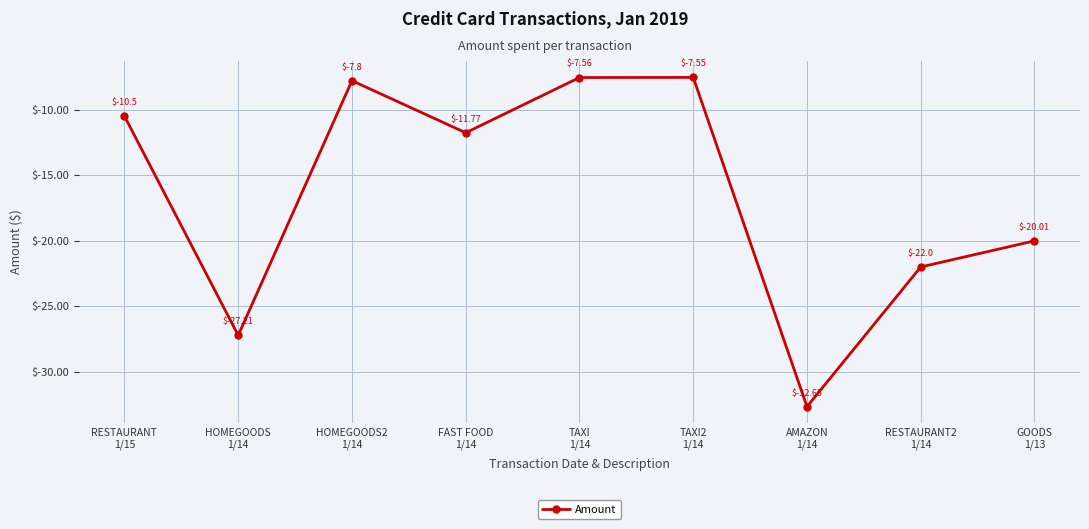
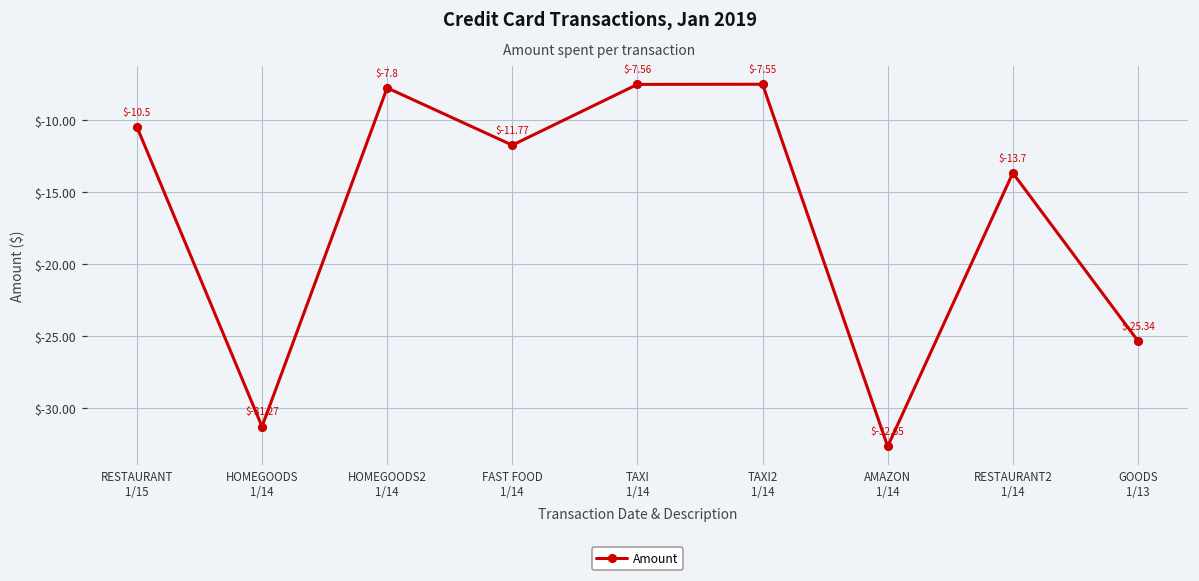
HOMEGOODS 1/14: $-27.21 -> $-31.27
RESTAURANT2 1/14: $-22.0 -> $-13.7
GOODS 1/13: $-20.01 -> $-25.34
